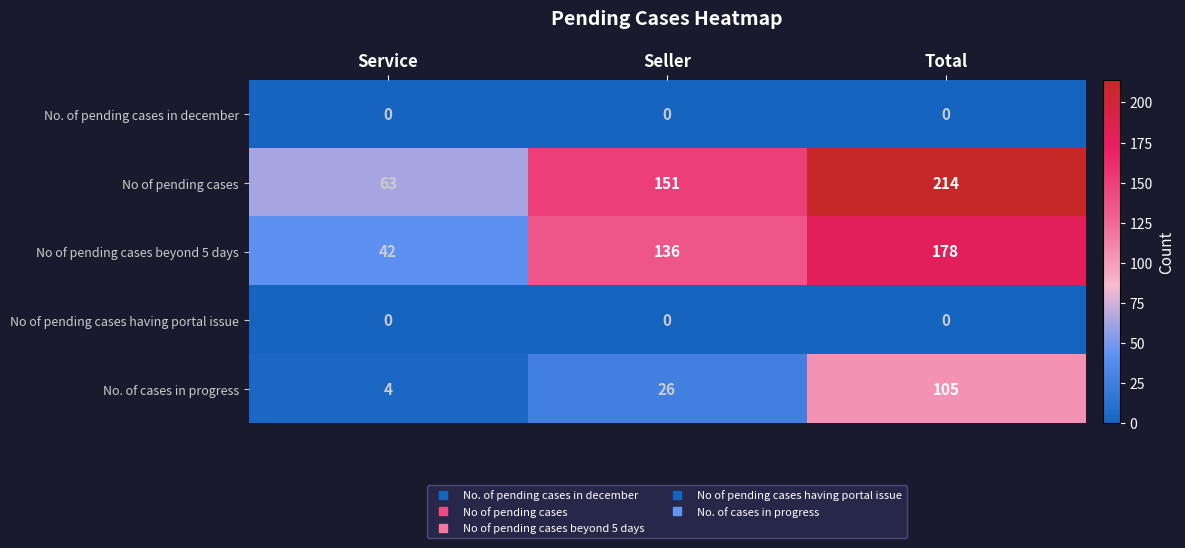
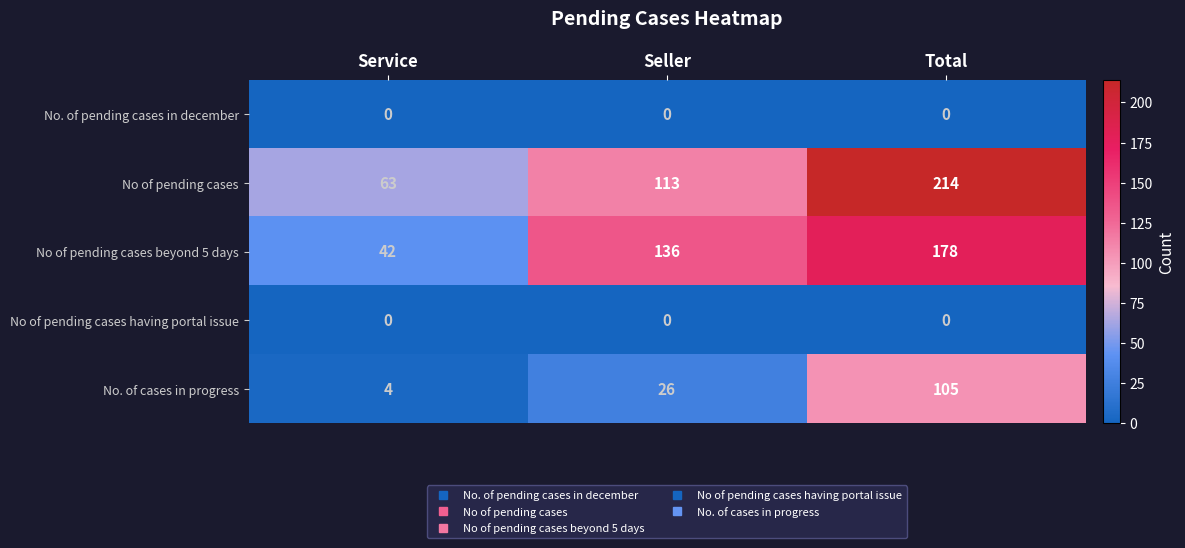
No of pending cases, Seller: 151 -> 113
